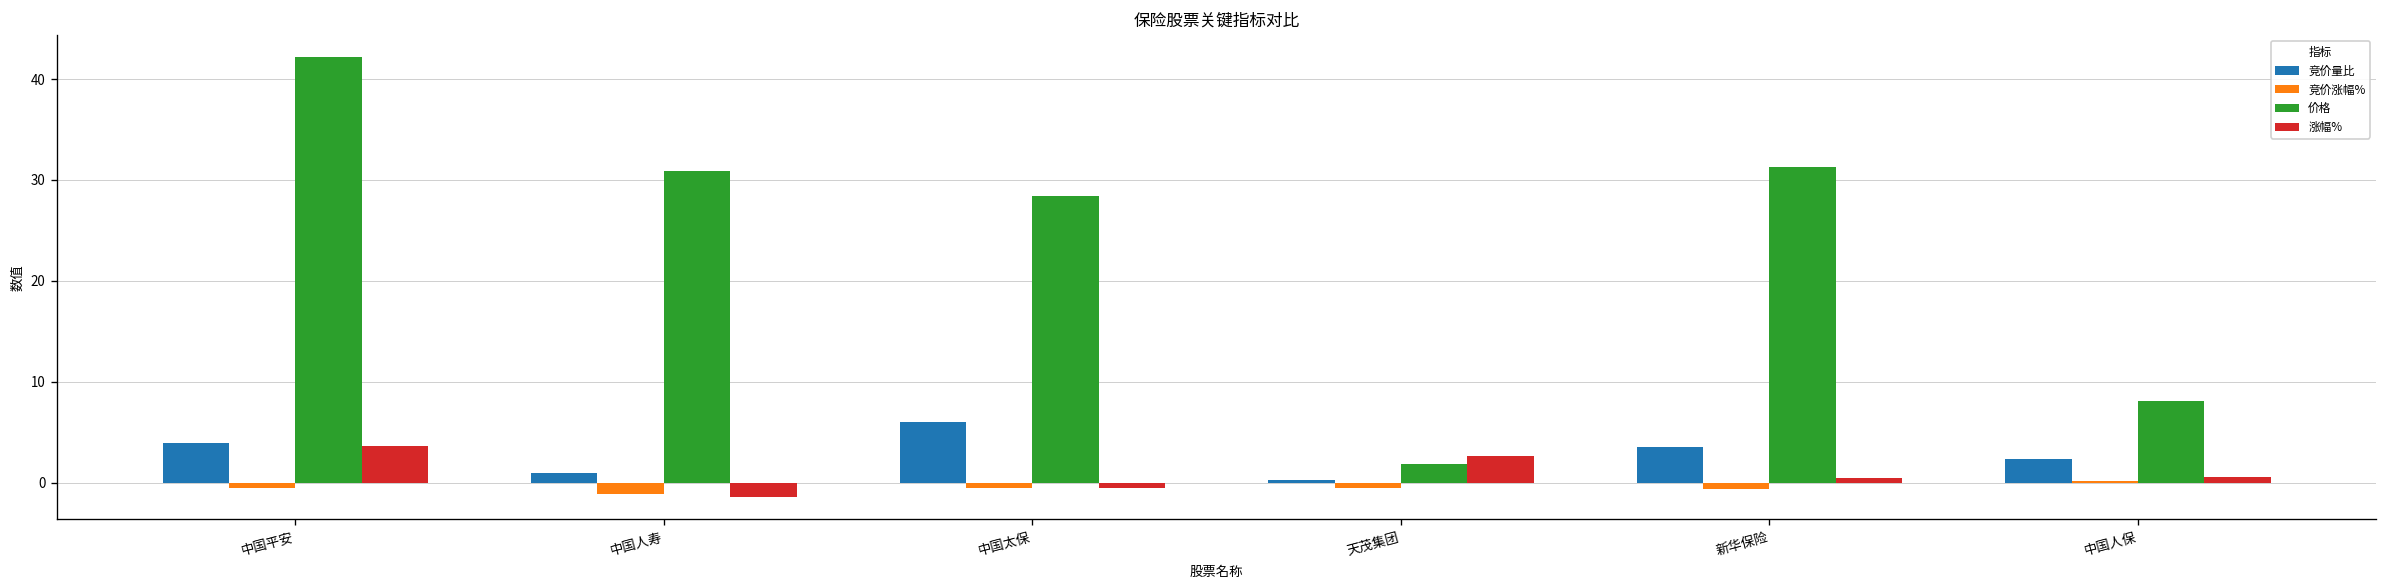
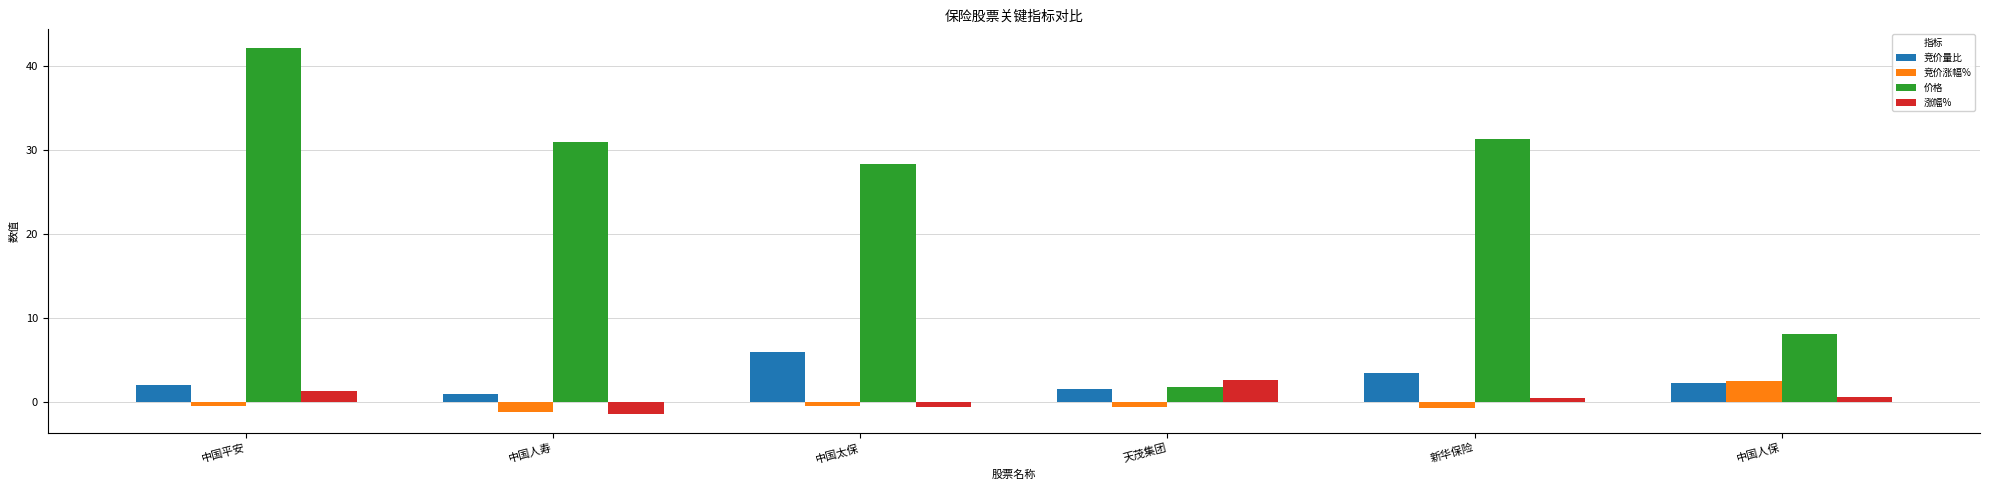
竞价量比, 中国平安: 4 -> 2
涨幅%, 中国平安: 4 -> 1
竞价量比, 天茂集团: 0 -> 2
竞价涨幅%, 中国人保: 0 -> 3
